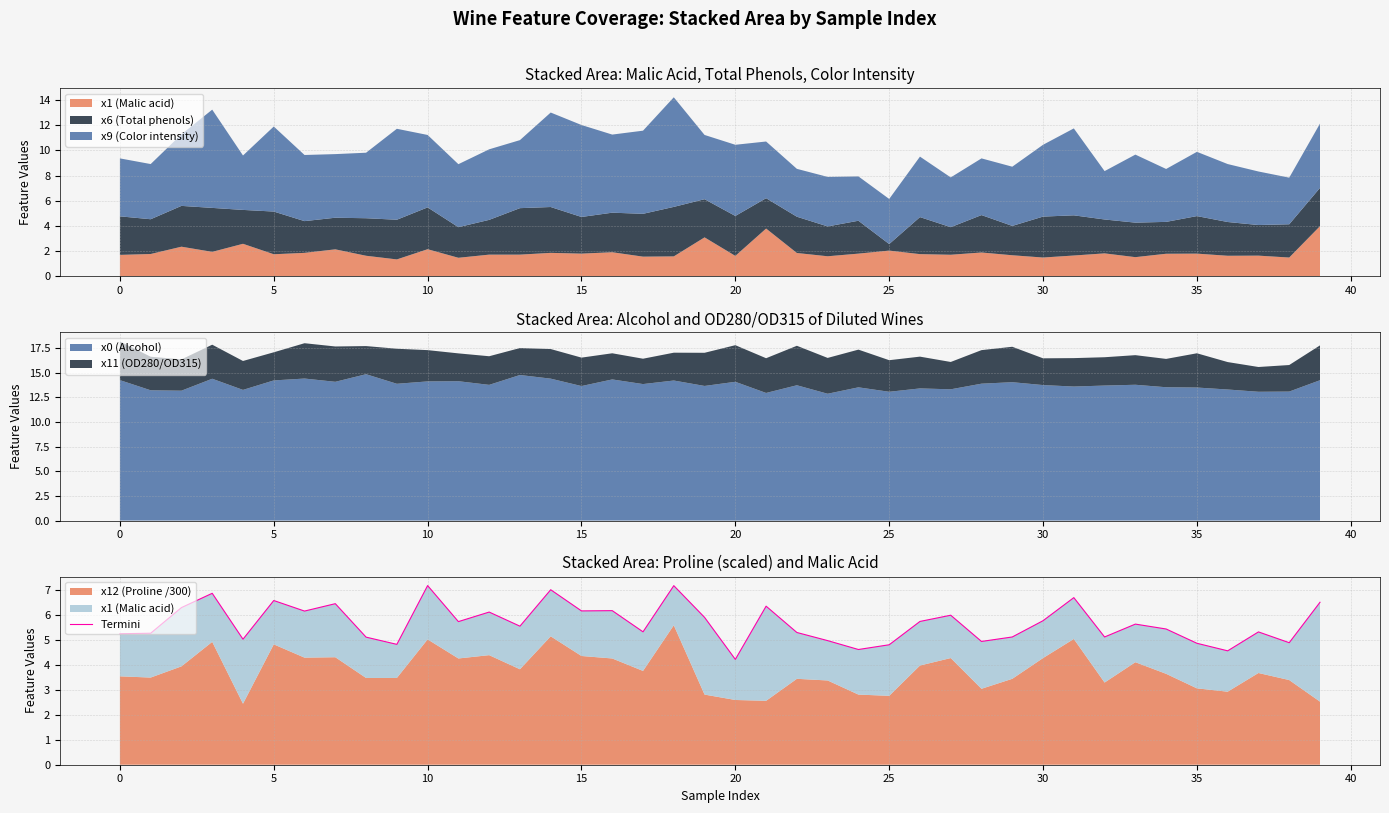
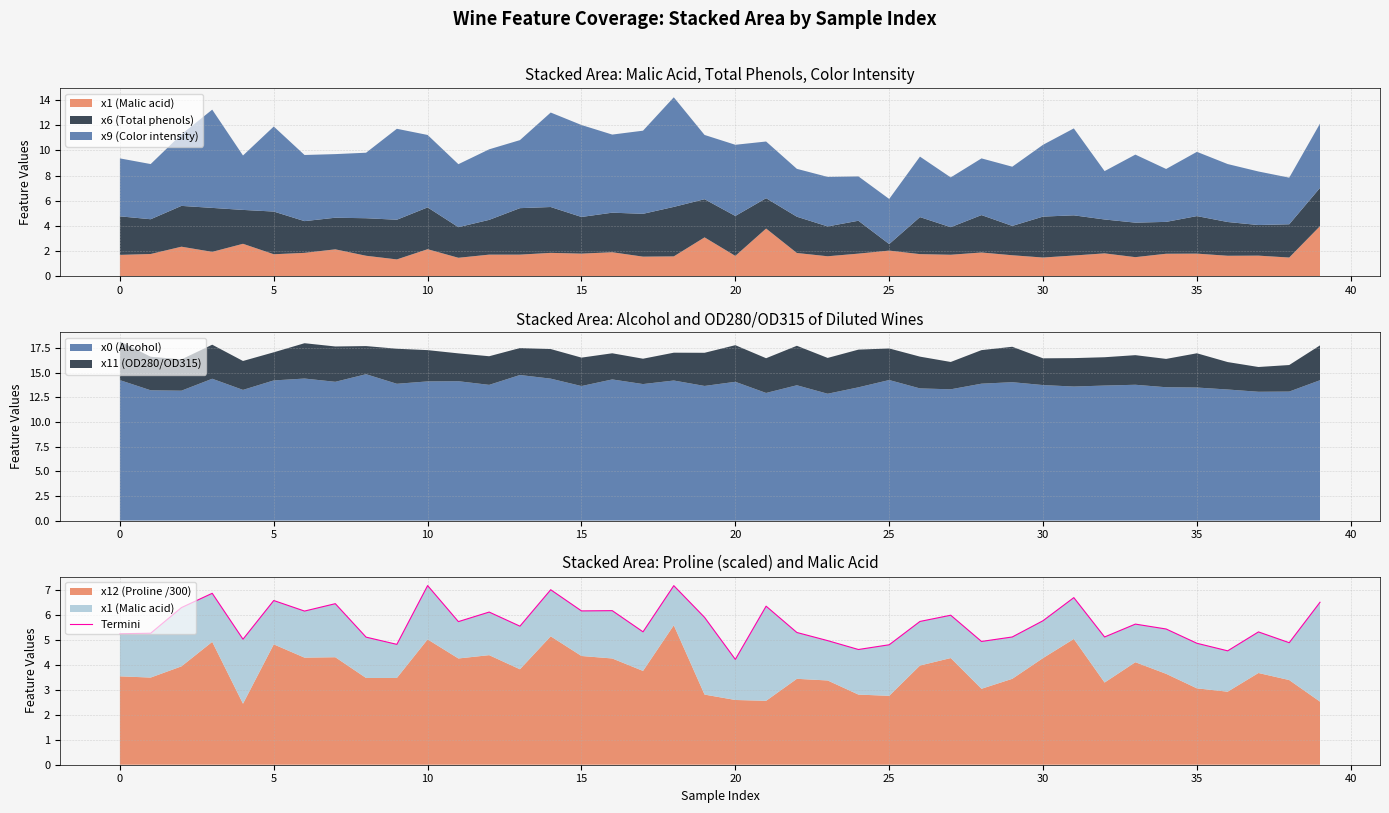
Stacked Area: Alcohol and OD280/OD315 of Diluted Wines, x0 (Alcohol), 25: 13 -> 14
